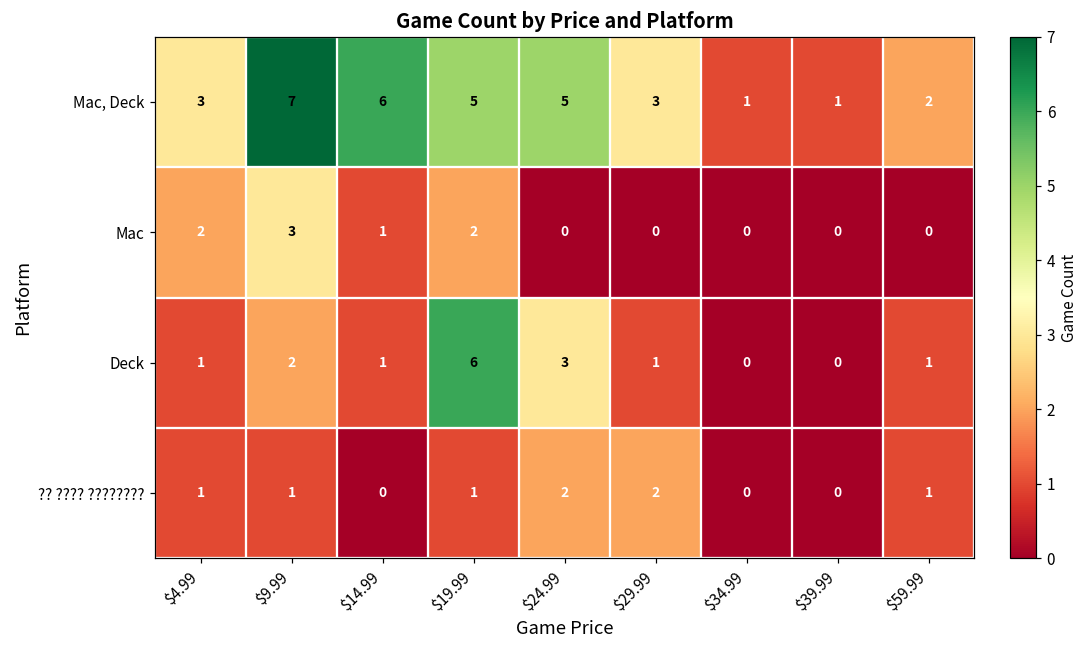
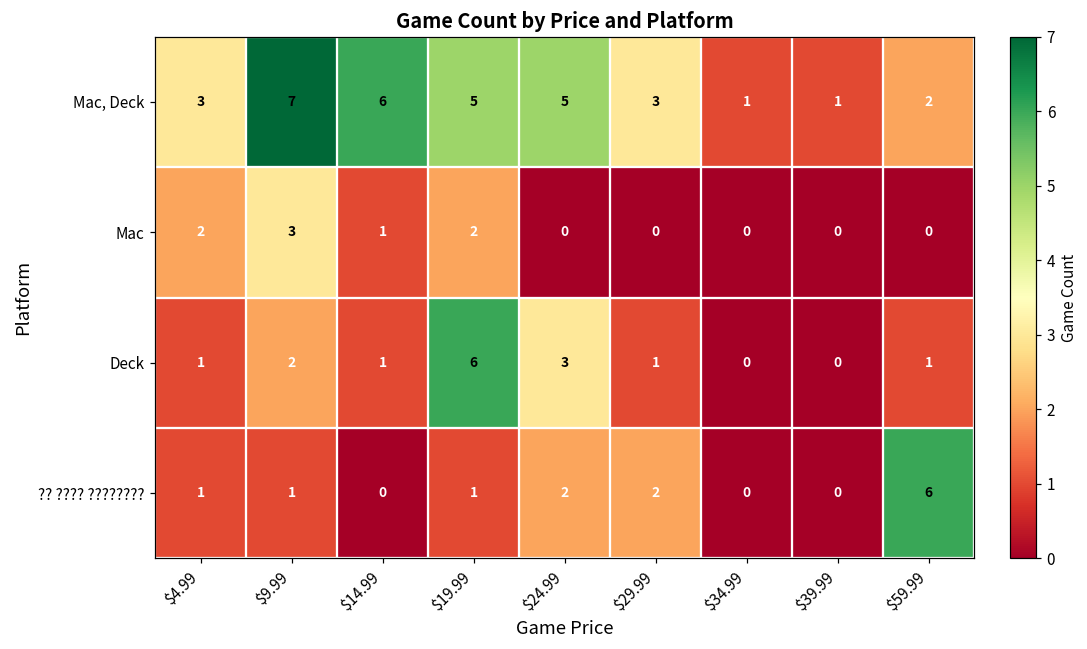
?? ???? ????????, $59.99: 1 -> 6
